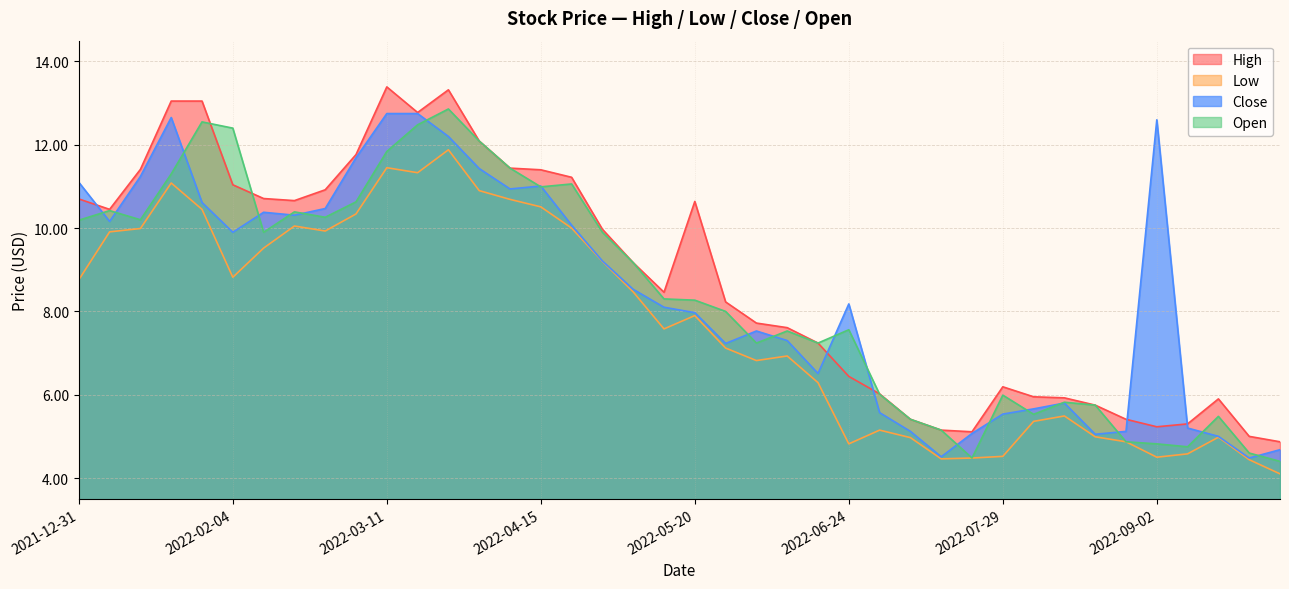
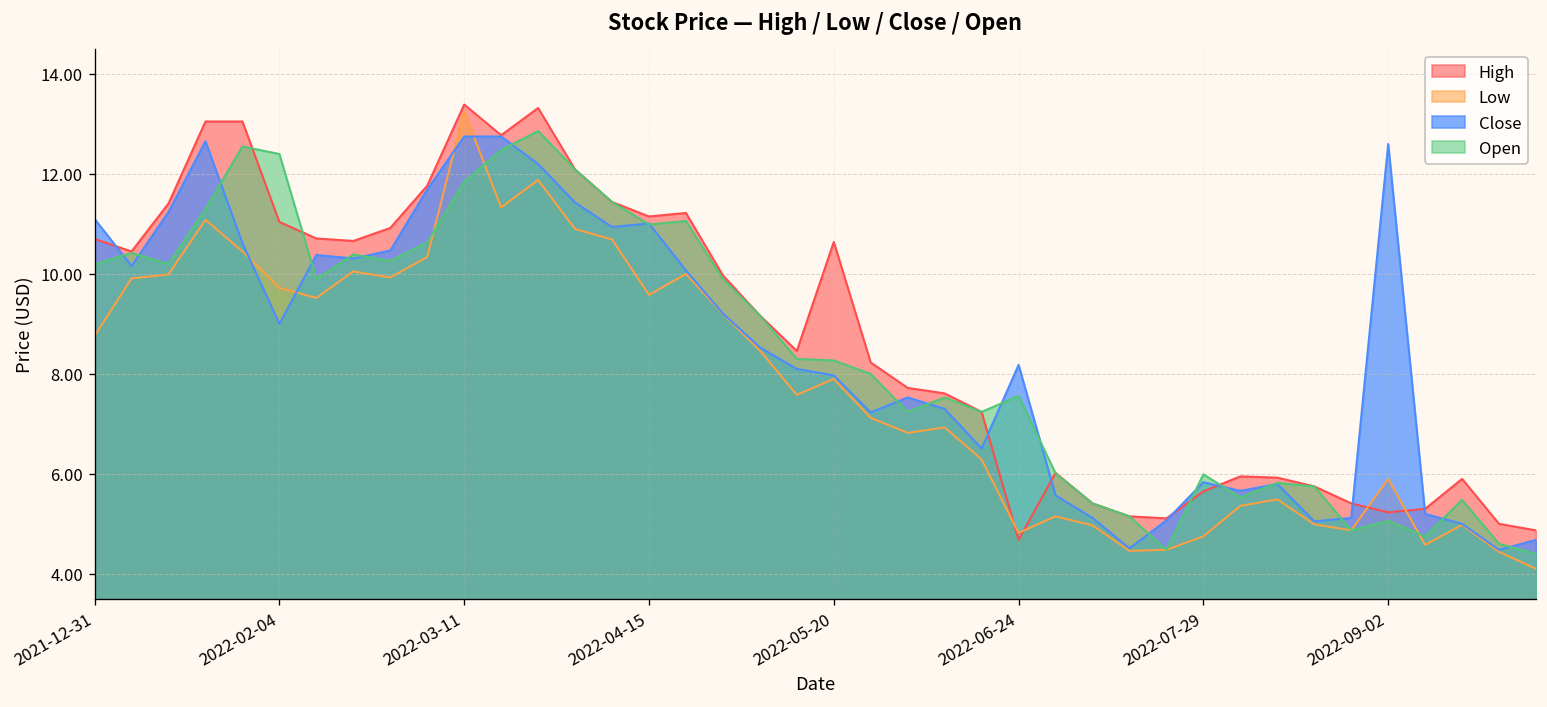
Low, 2022-02-04: 8.8 -> 9.7
Close, 2022-02-04: 9.9 -> 9.0
Low, 2022-03-11: 11.5 -> 13.3
High, 2022-04-15: 11.4 -> 11.2
Low, 2022-04-15: 10.5 -> 9.6
High, 2022-06-24: 6.4 -> 4.7
High, 2022-07-29: 6.2 -> 5.7
Low, 2022-07-29: 4.5 -> 4.8
Close, 2022-07-29: 5.5 -> 5.8
Low, 2022-09-02: 4.5 -> 5.9
Open, 2022-09-02: 4.8 -> 5.1
